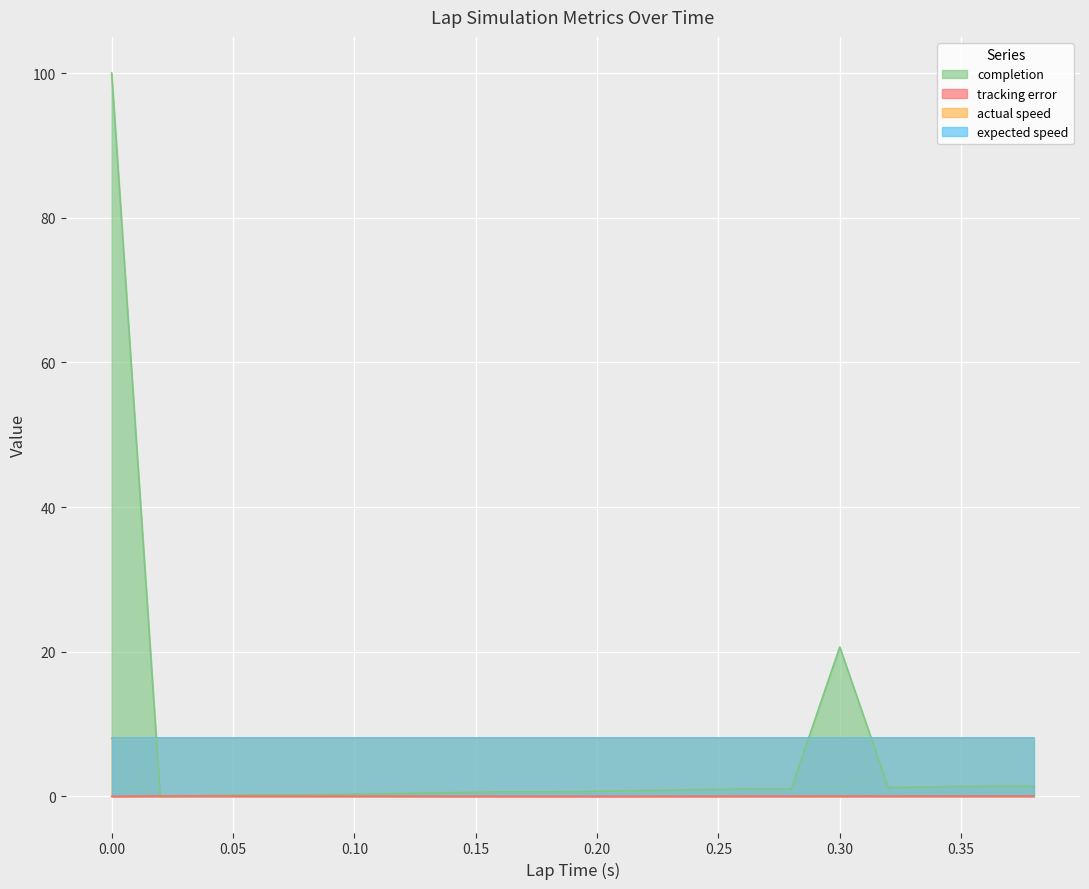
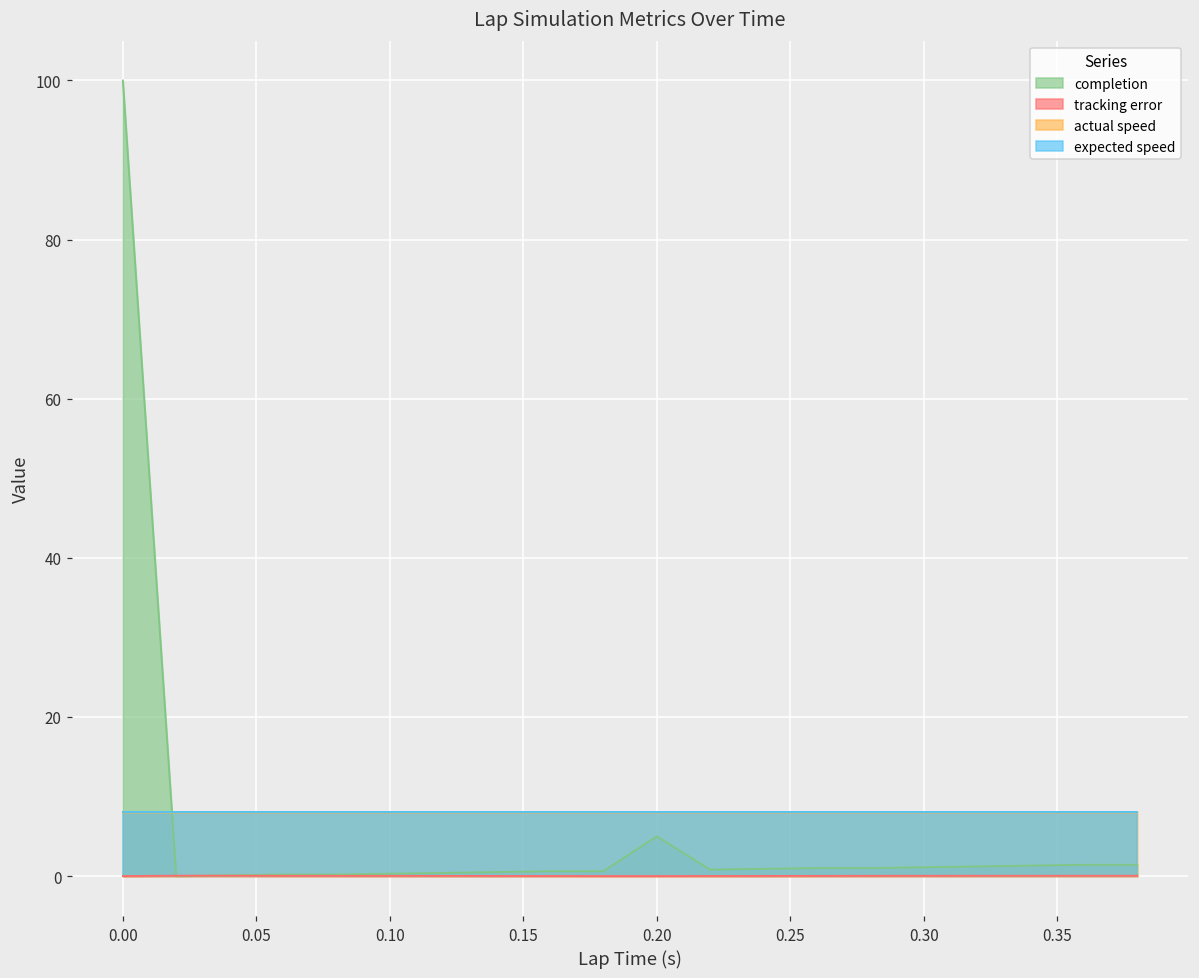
completion, 0.20: 1 -> 5
completion, 0.30: 21 -> 1
